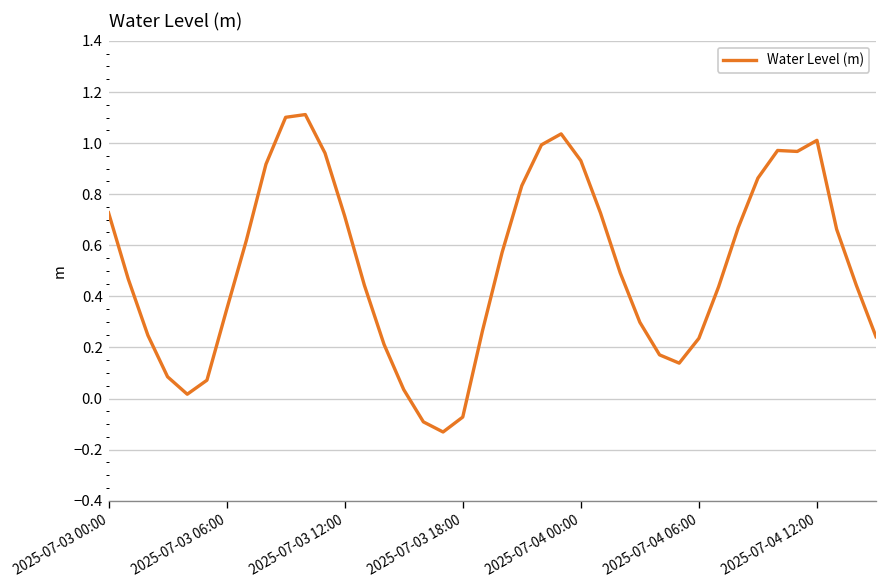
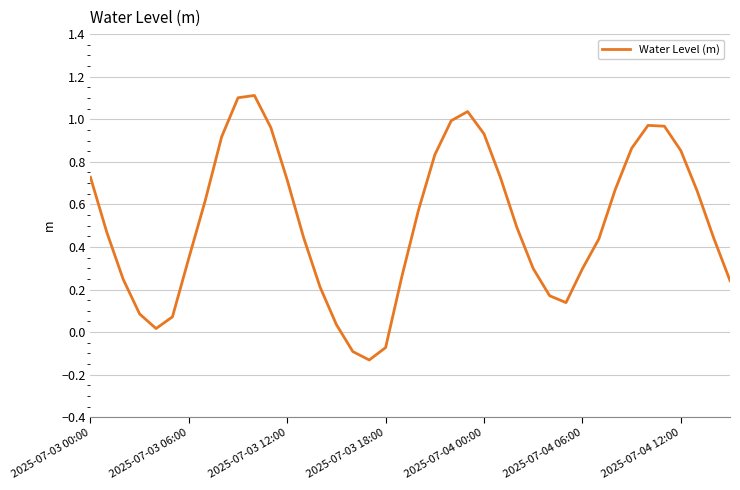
2025-07-04 06:00: 0.24 -> 0.30
2025-07-04 12:00: 1.01 -> 0.85
